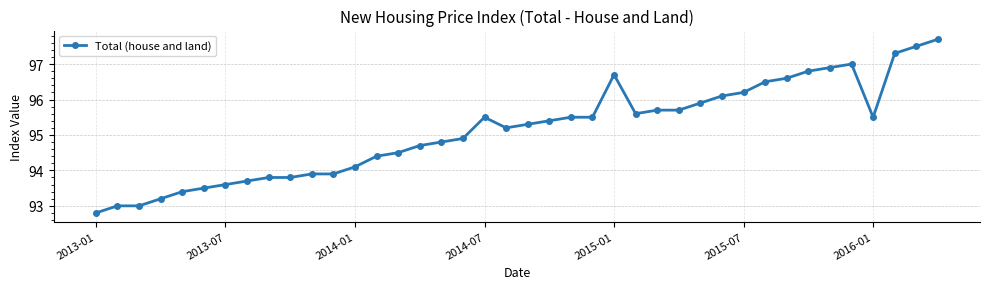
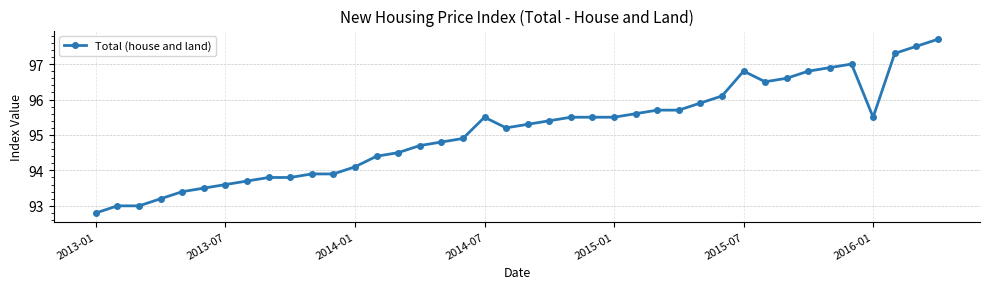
2015-01: 96.7 -> 95.5
2015-07: 96.2 -> 96.8
